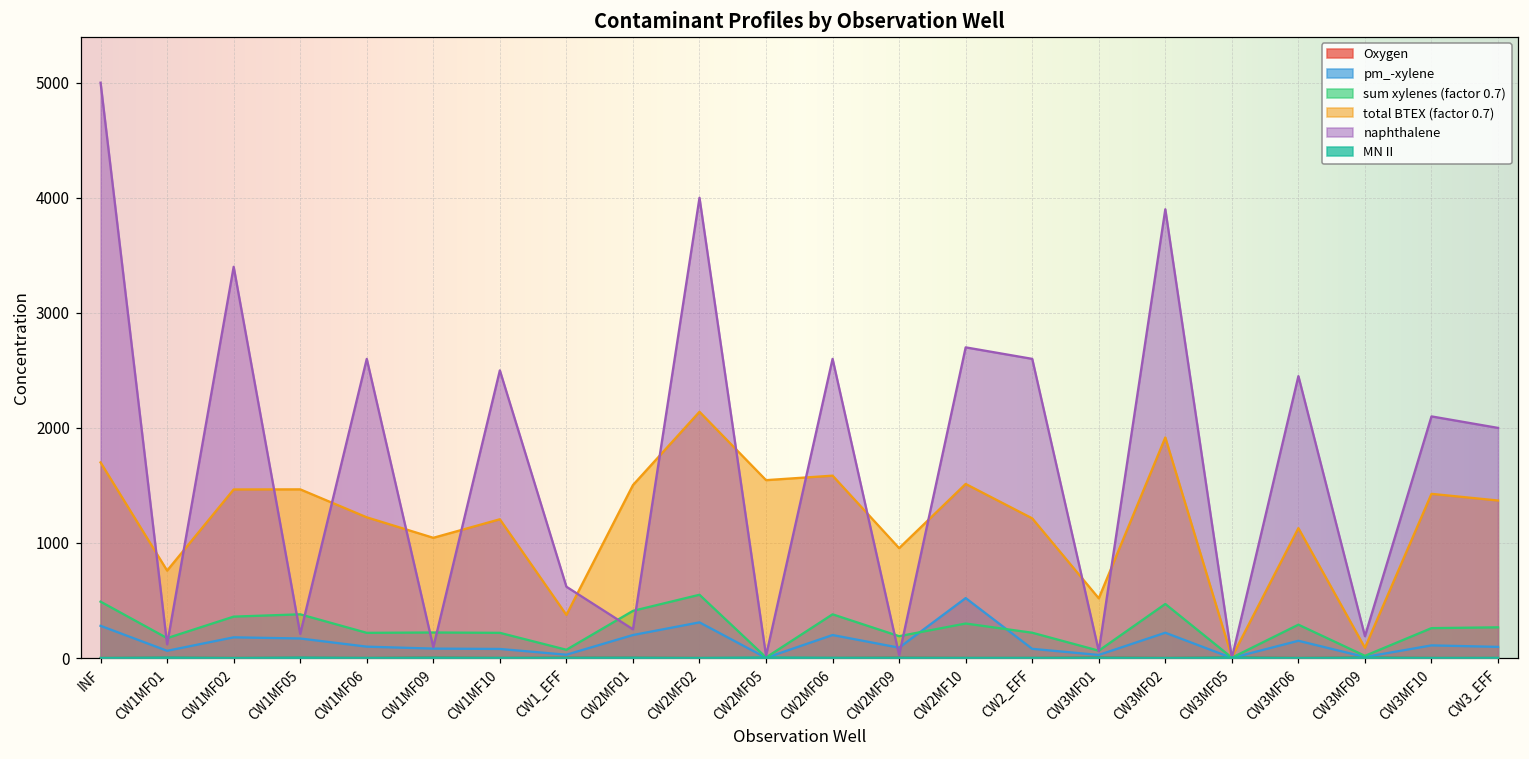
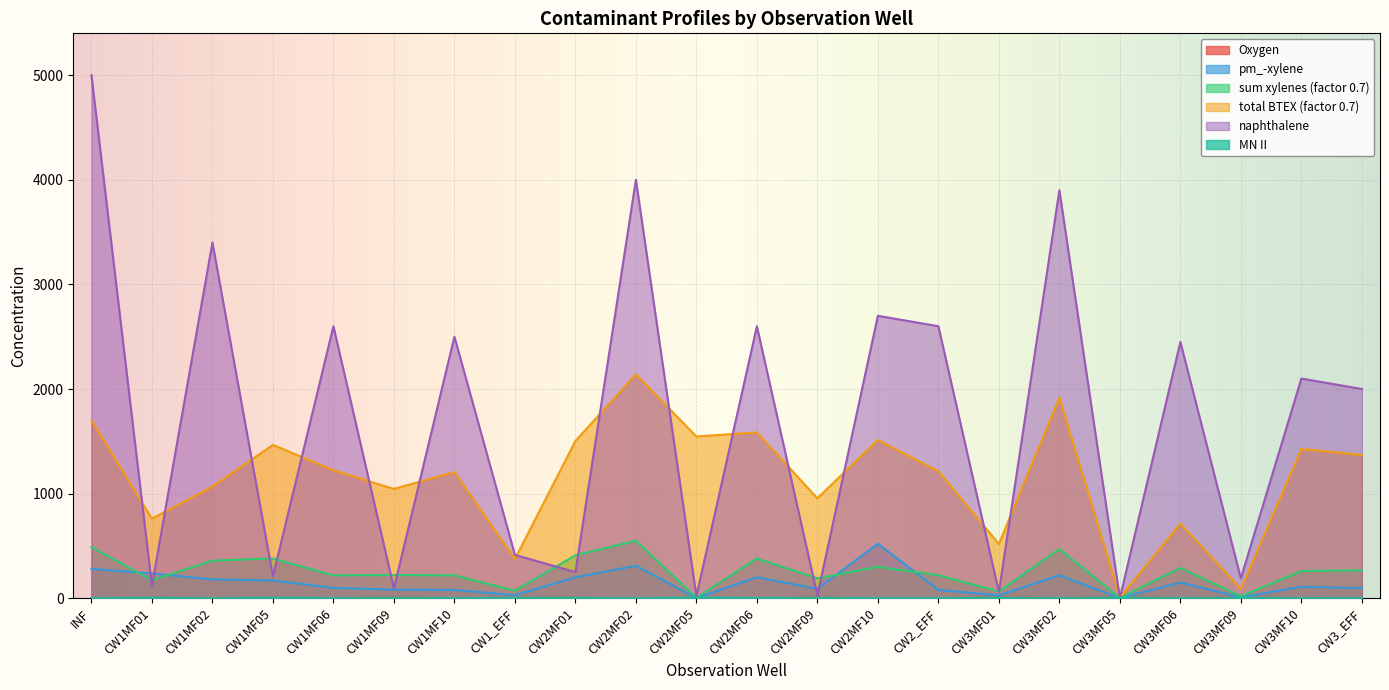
pm_-xylene, CW1MF01: 60 -> 240
total BTEX (factor 0.7), CW1MF02: 1470 -> 1070
naphthalene, CW1_EFF: 620 -> 410
total BTEX (factor 0.7), CW3MF06: 1130 -> 710
